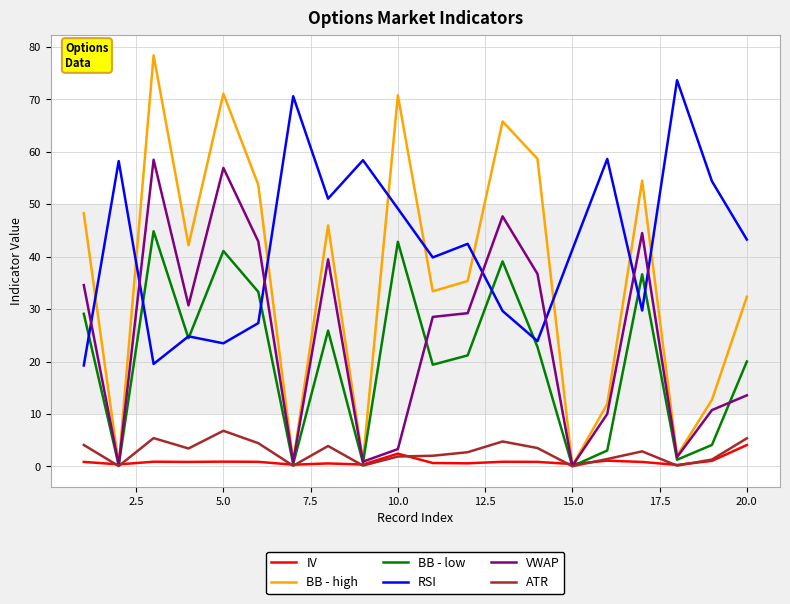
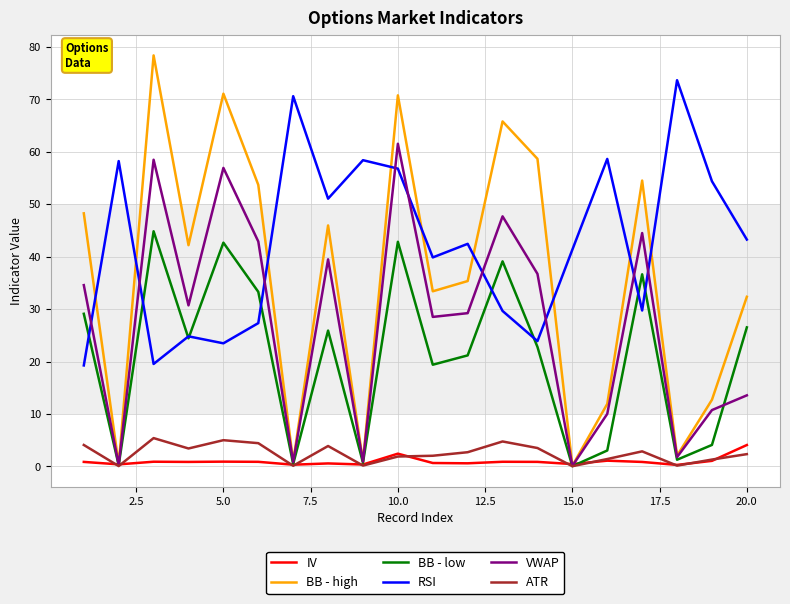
BB - low, 5.0: 41 -> 43
ATR, 5.0: 7 -> 5
RSI, 10.0: 49 -> 57
VWAP, 10.0: 3 -> 62
BB - low, 20.0: 20 -> 27
ATR, 20.0: 5 -> 2
